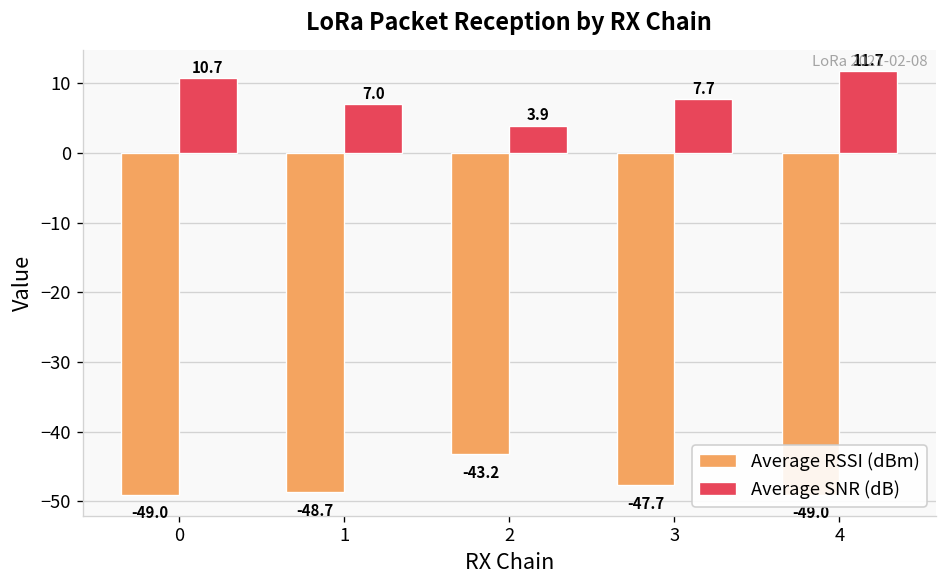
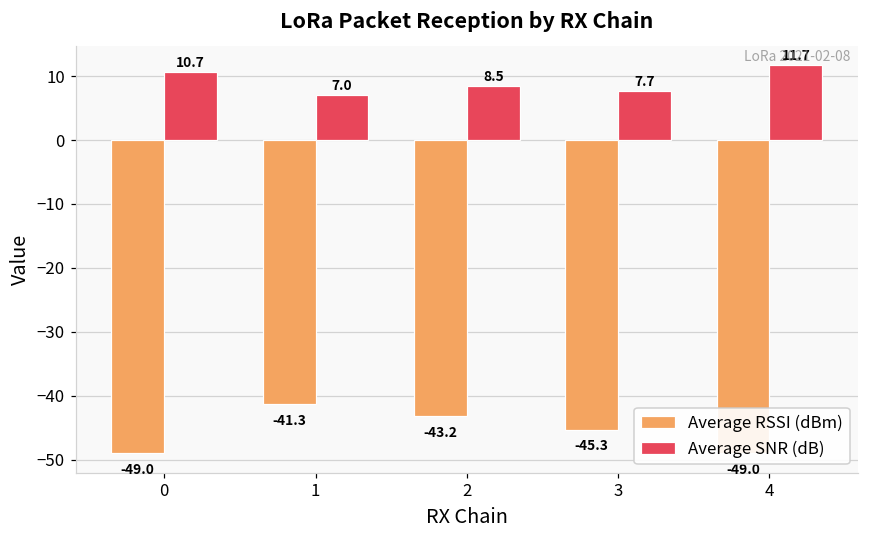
Average RSSI (dBm), 1: -48.7 -> -41.3
Average SNR (dB), 2: 3.9 -> 8.5
Average RSSI (dBm), 3: -47.7 -> -45.3
